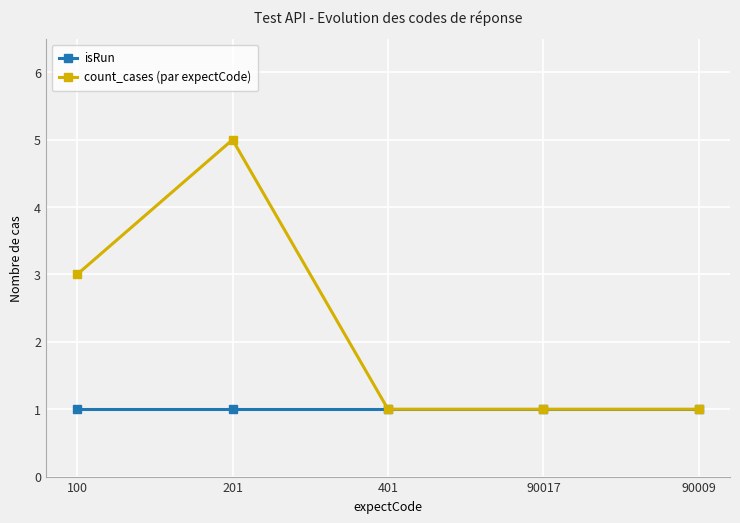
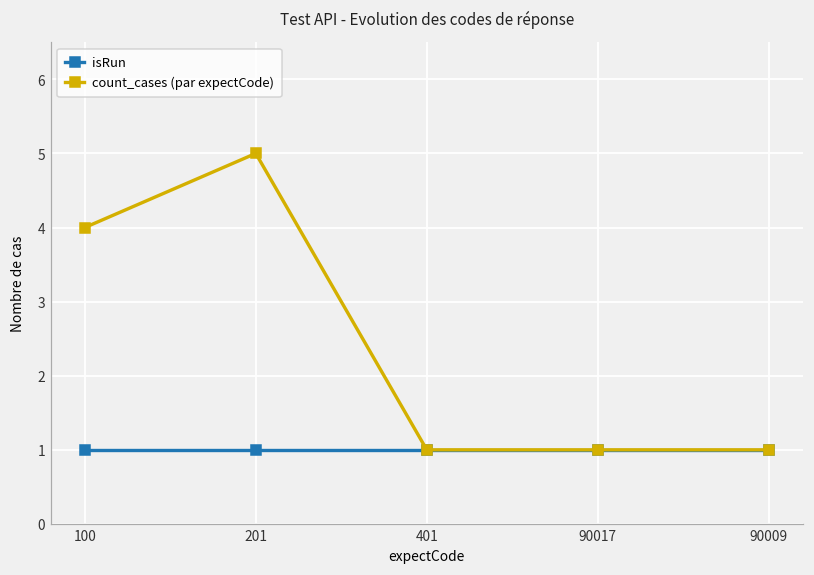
count_cases (par expectCode), 100: 3 -> 4
